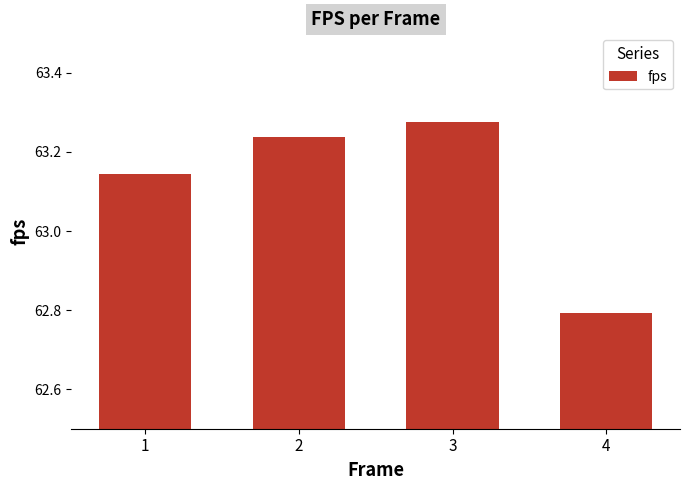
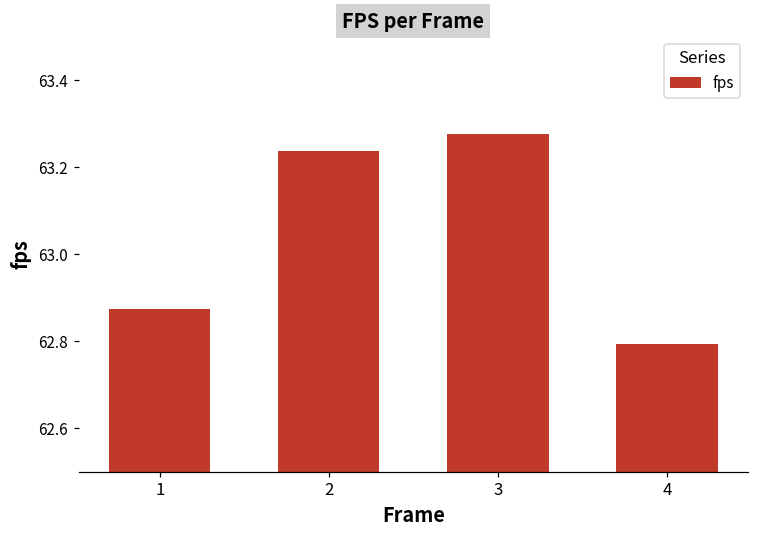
1: 63.14 -> 62.87
